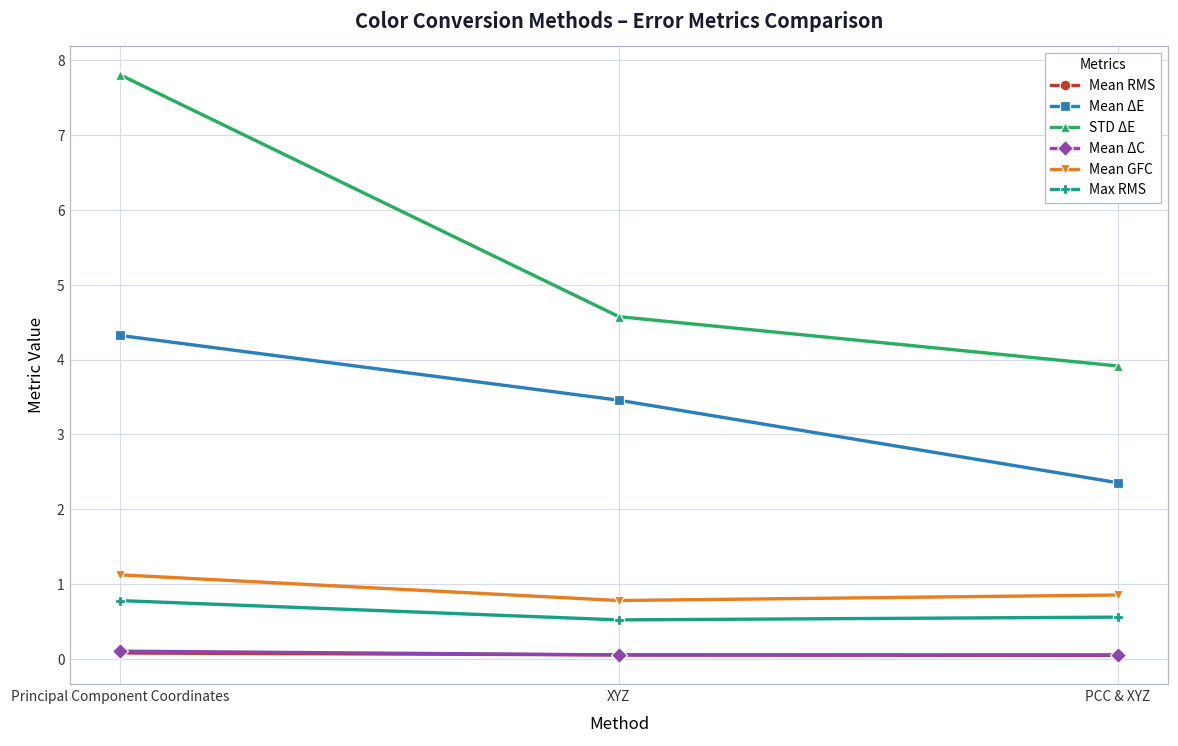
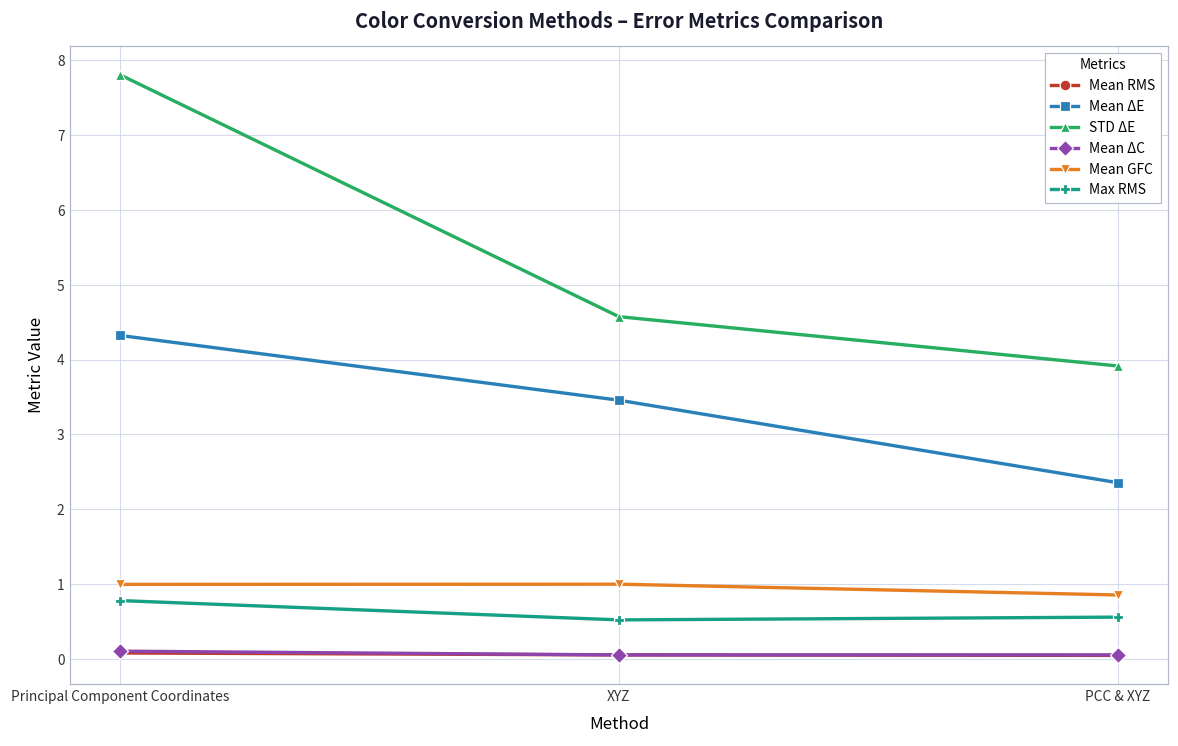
Mean GFC, Principal Component Coordinates: 1.1 -> 1.0
Mean GFC, XYZ: 0.8 -> 1.0
